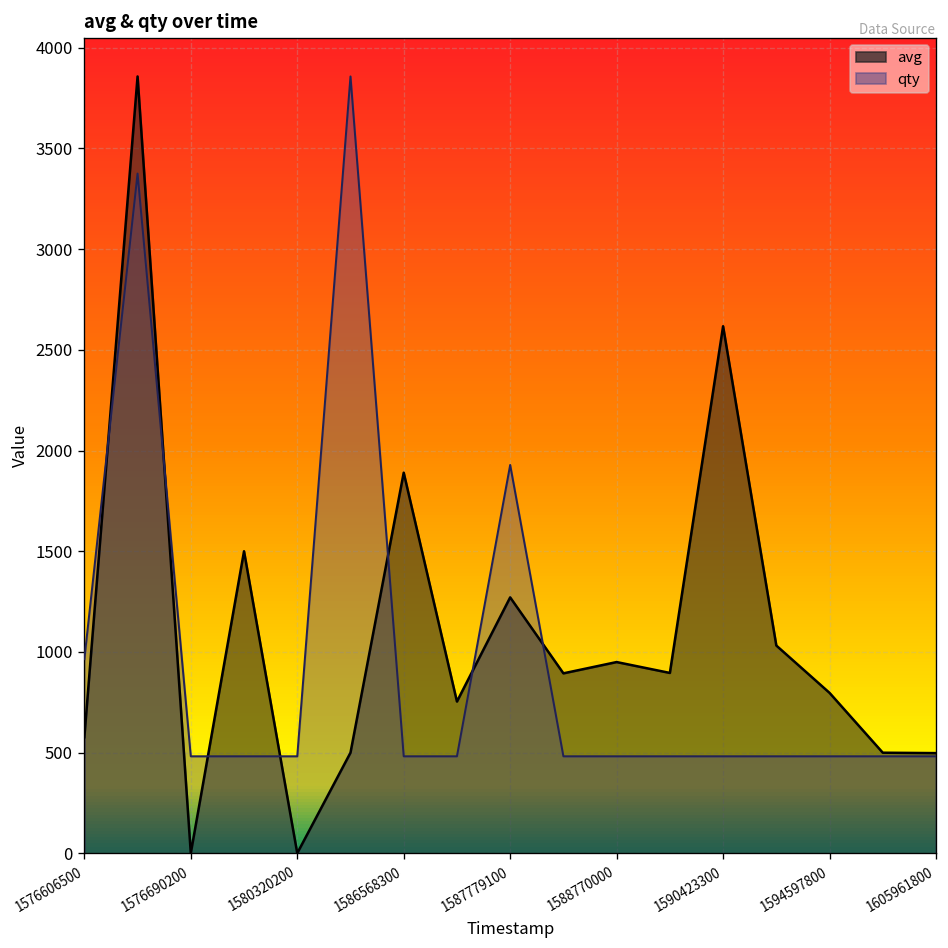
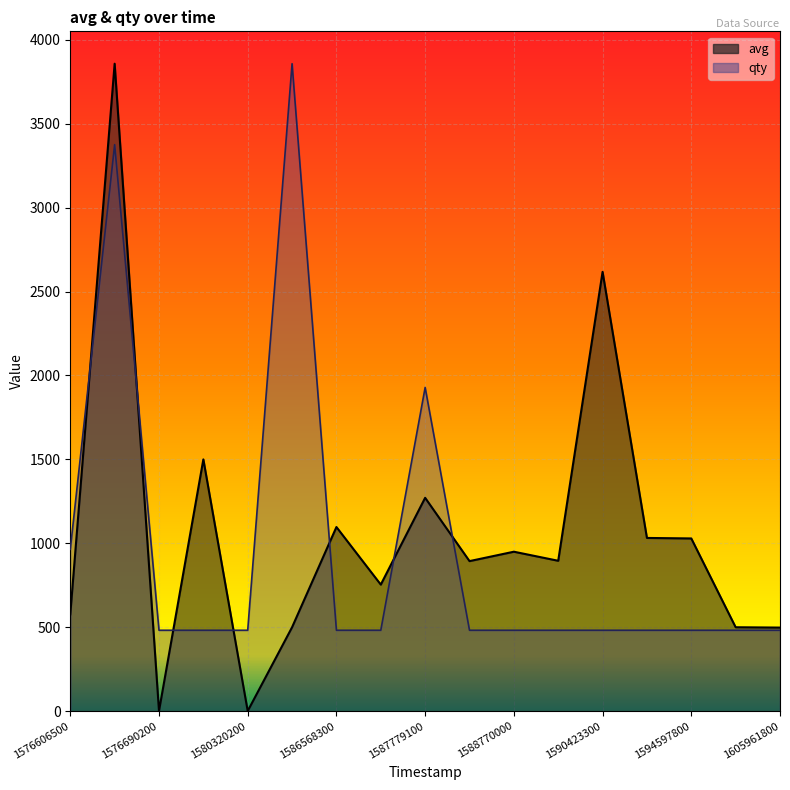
avg, 1586568300: 1890 -> 1100
avg, 1594597800: 800 -> 1030
